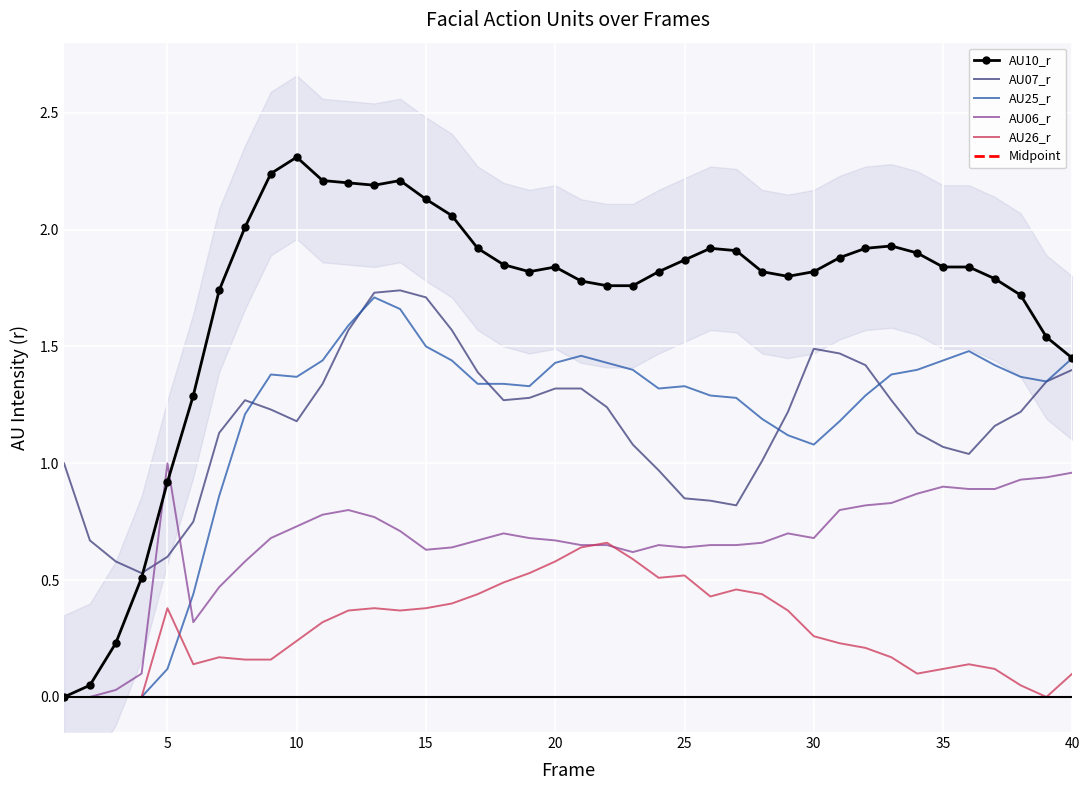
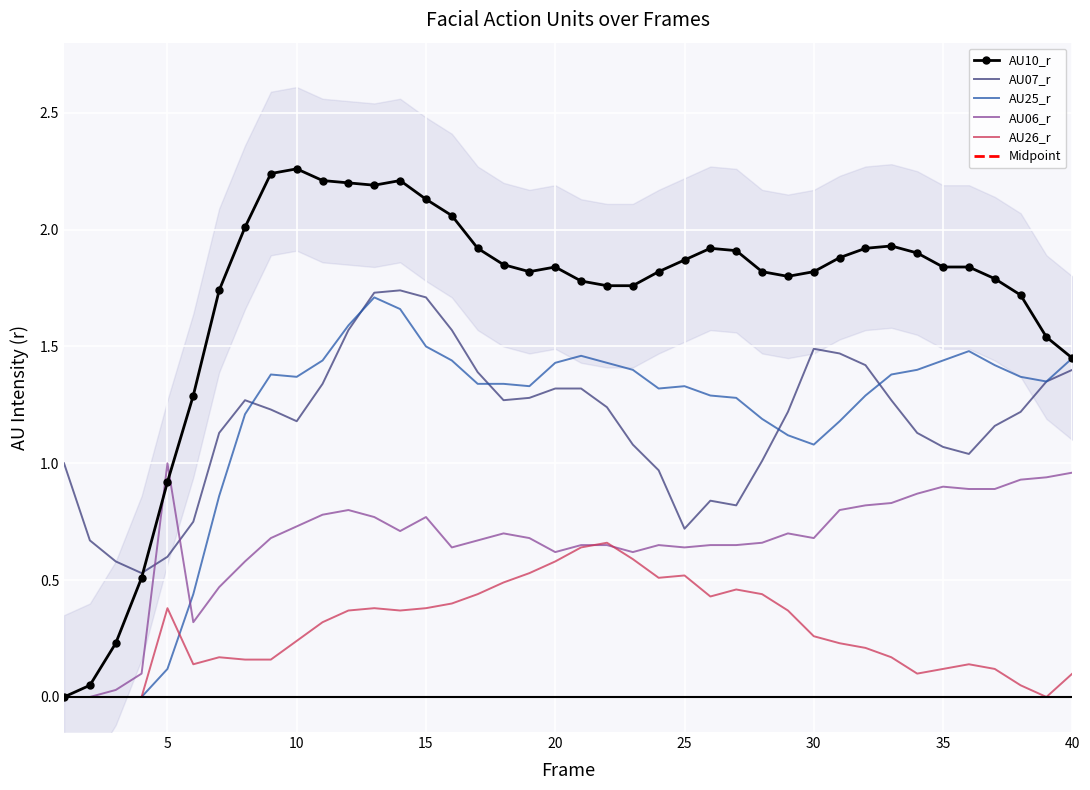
AU10_r, 10: 2.31 -> 2.26
AU06_r, 15: 0.63 -> 0.77
AU06_r, 20: 0.67 -> 0.62
AU07_r, 25: 0.85 -> 0.72
